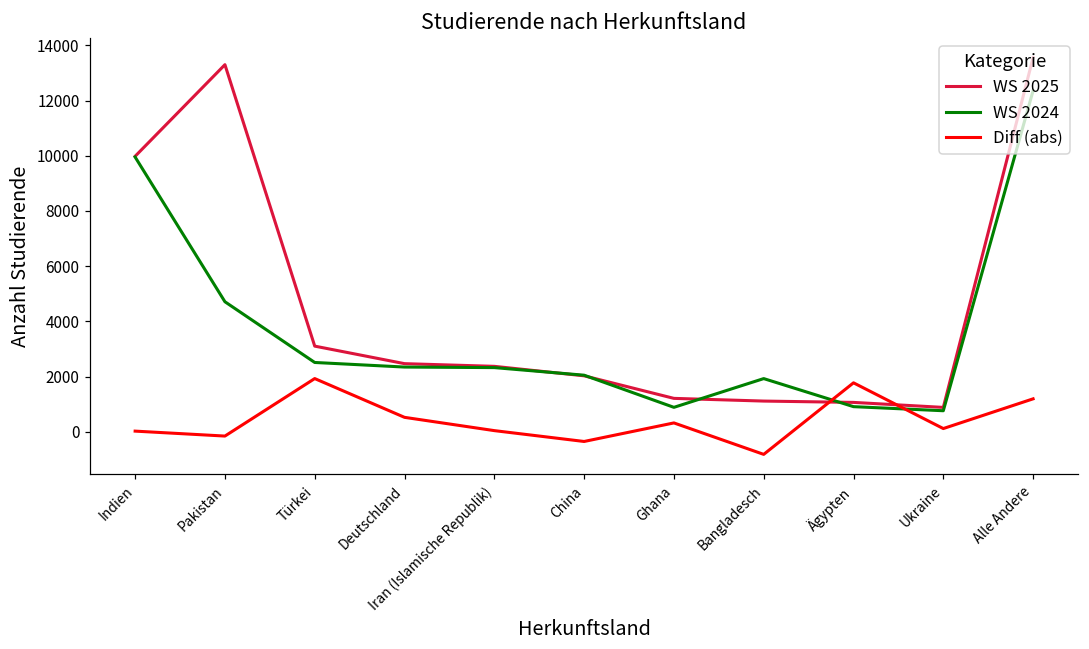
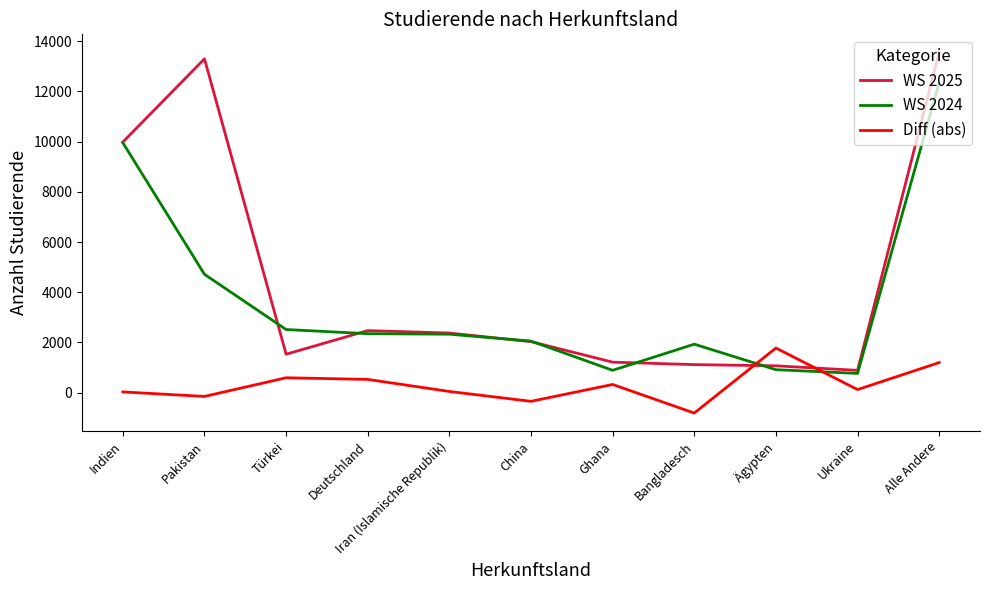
WS 2025, Türkei: 3100 -> 1500
Diff (abs), Türkei: 1900 -> 600
